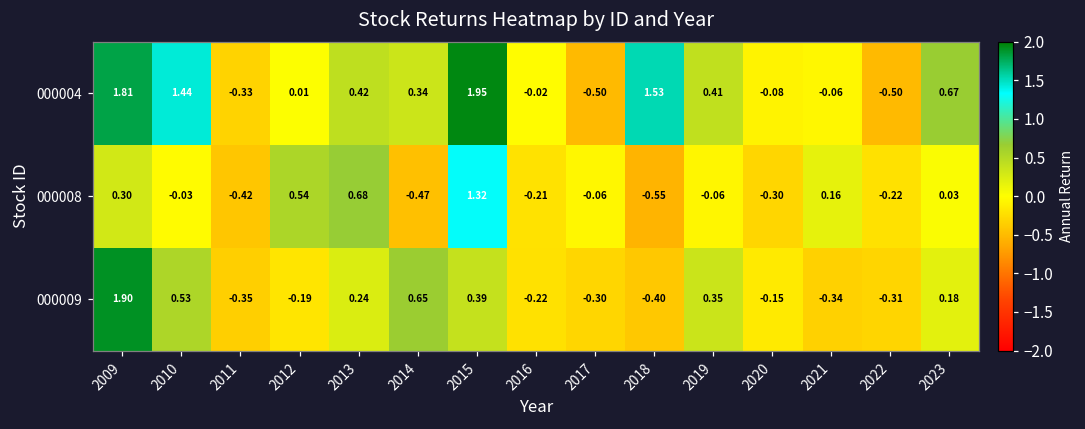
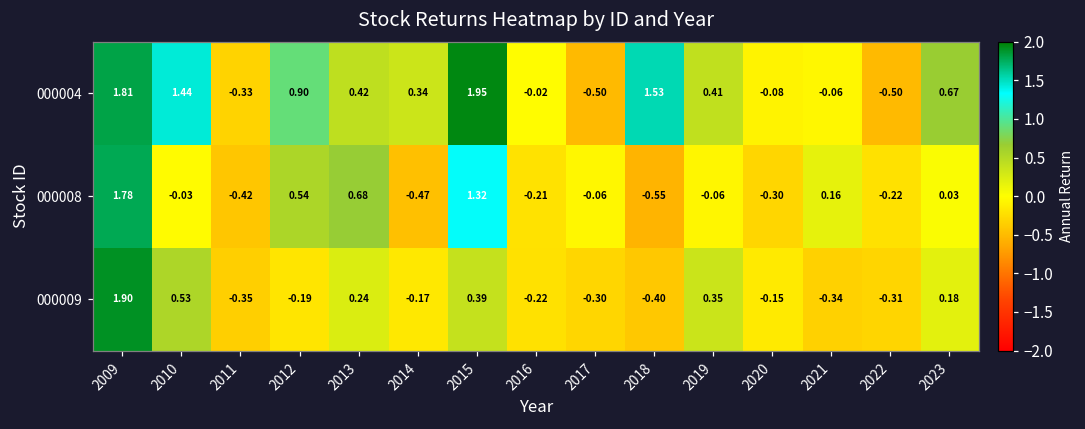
000004, 2012: 0.01 -> 0.90
000008, 2009: 0.30 -> 1.78
000009, 2014: 0.65 -> -0.17
